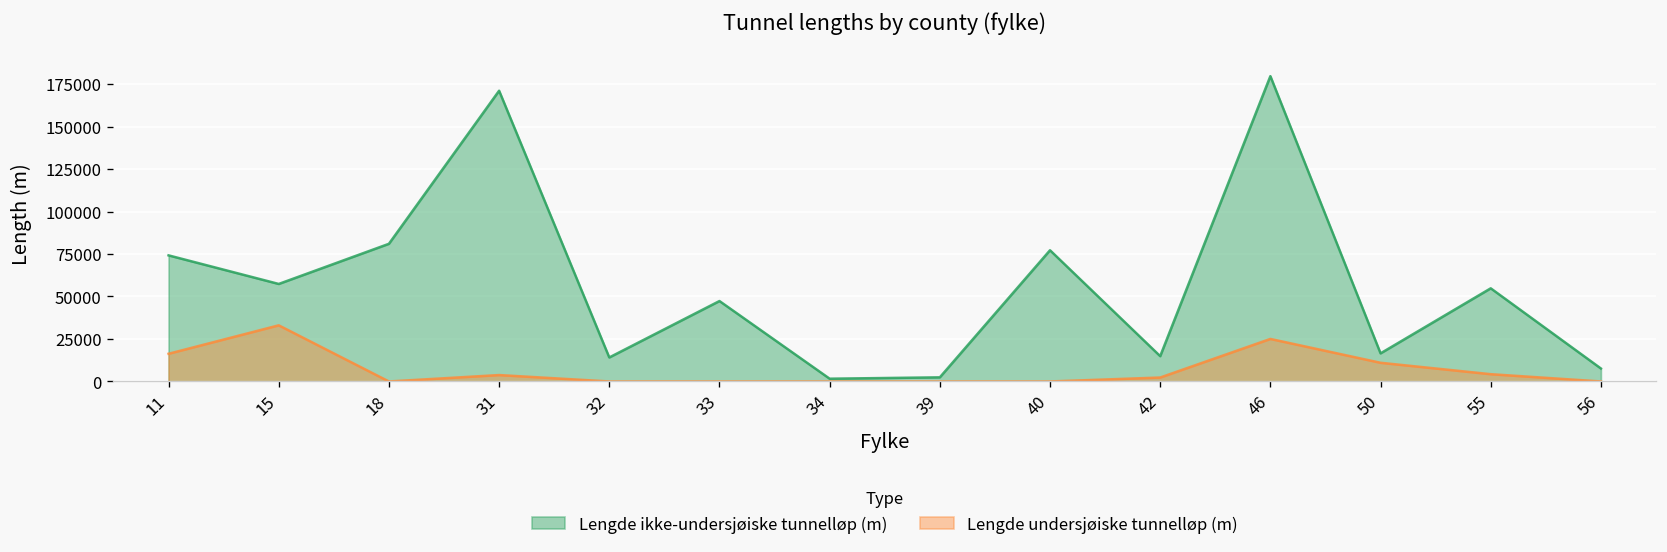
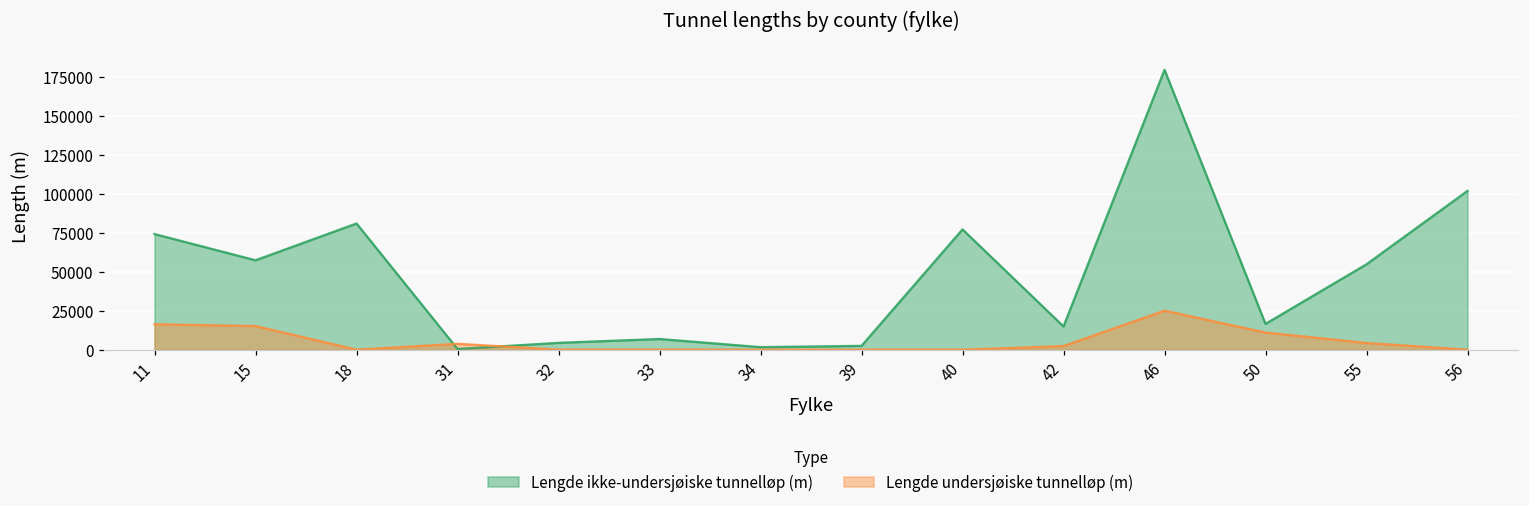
Lengde undersjøiske tunnelløp (m), 15: 33000 -> 15000
Lengde ikke-undersjøiske tunnelløp (m), 31: 171000 -> 0
Lengde ikke-undersjøiske tunnelløp (m), 32: 14000 -> 4000
Lengde ikke-undersjøiske tunnelløp (m), 33: 47000 -> 7000
Lengde ikke-undersjøiske tunnelløp (m), 56: 8000 -> 102000
